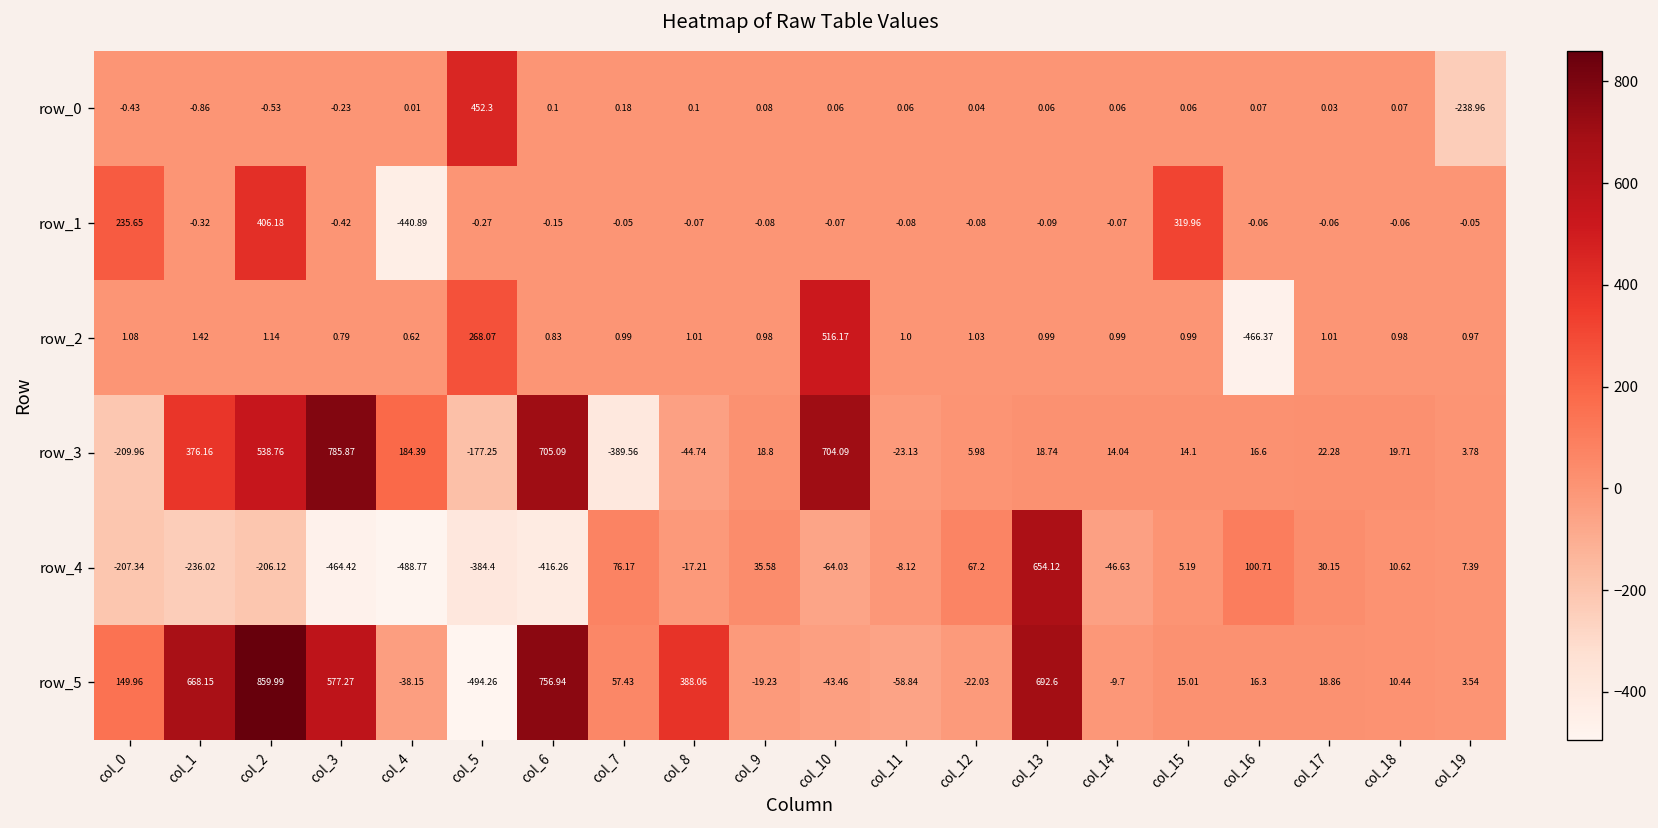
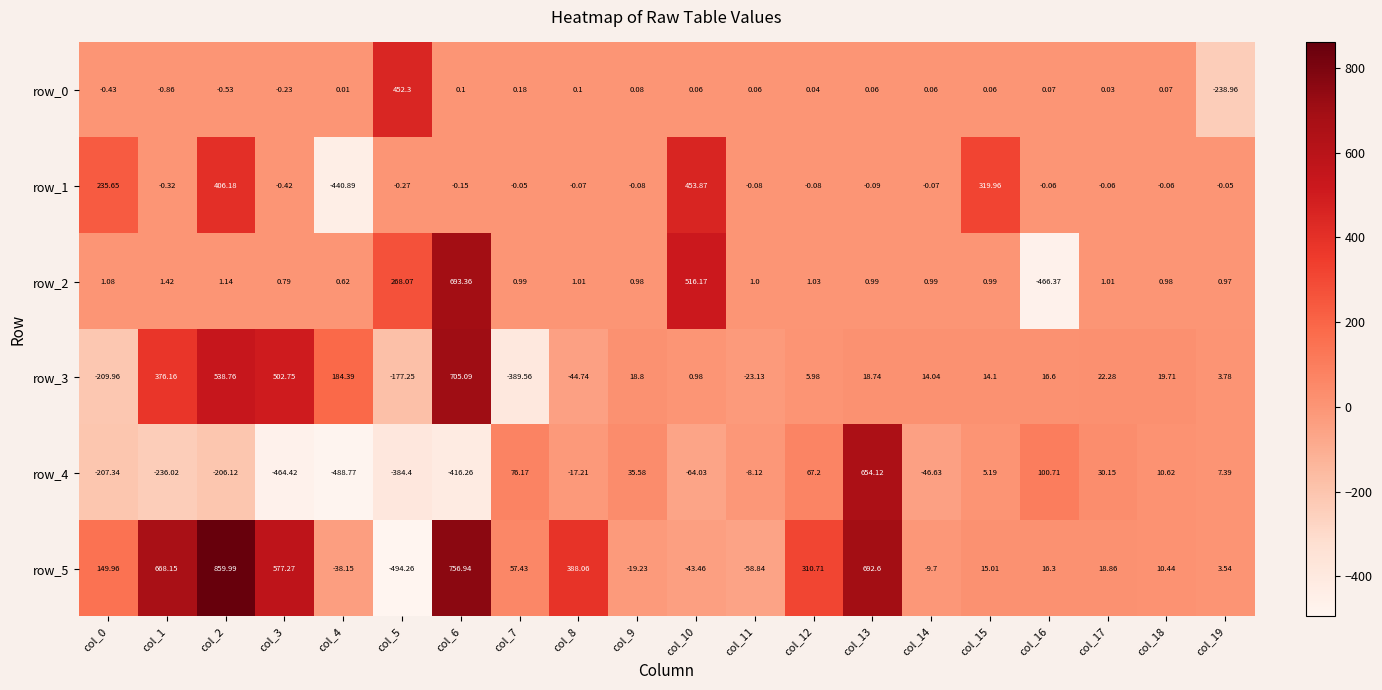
row_1, col_10: -0.07 -> 453.87
row_2, col_6: 0.83 -> 693.36
row_3, col_3: 785.87 -> 502.75
row_3, col_10: 704.09 -> 0.98
row_5, col_12: -22.03 -> 310.71
